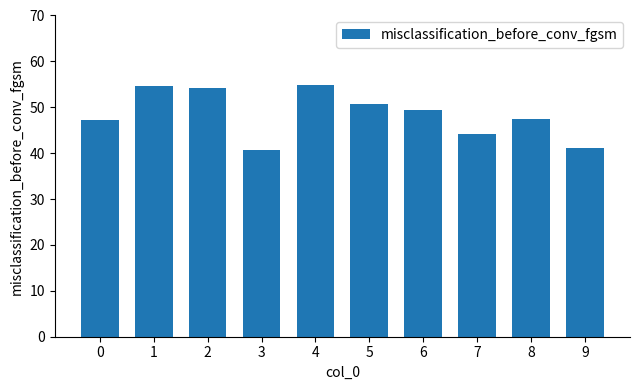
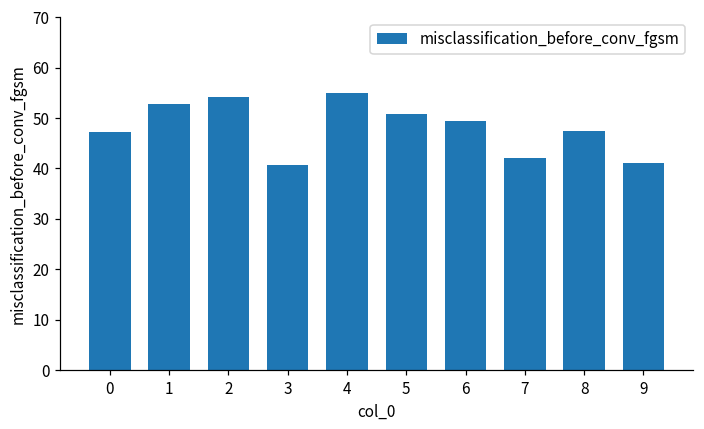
1: 55 -> 53
7: 44 -> 42
